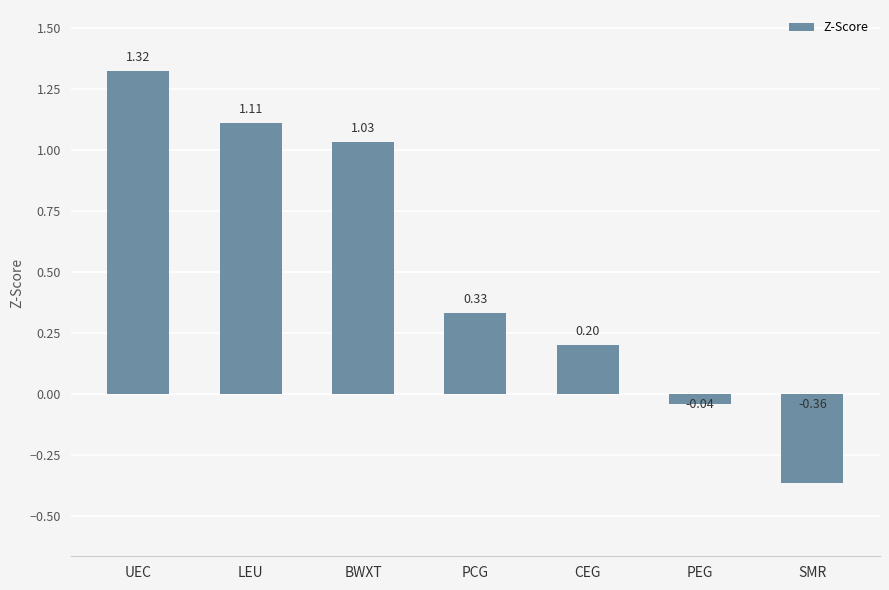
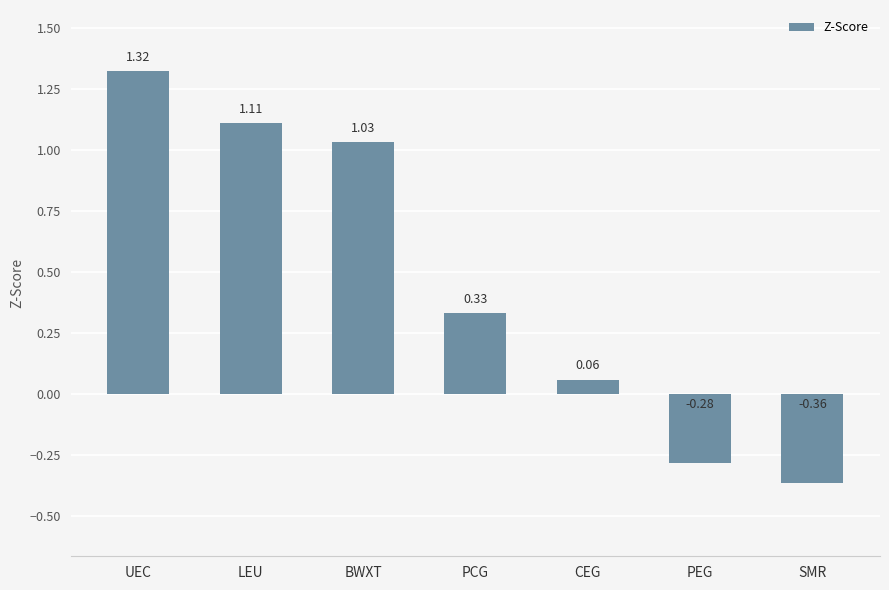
CEG: 0.20 -> 0.06
PEG: -0.04 -> -0.28
